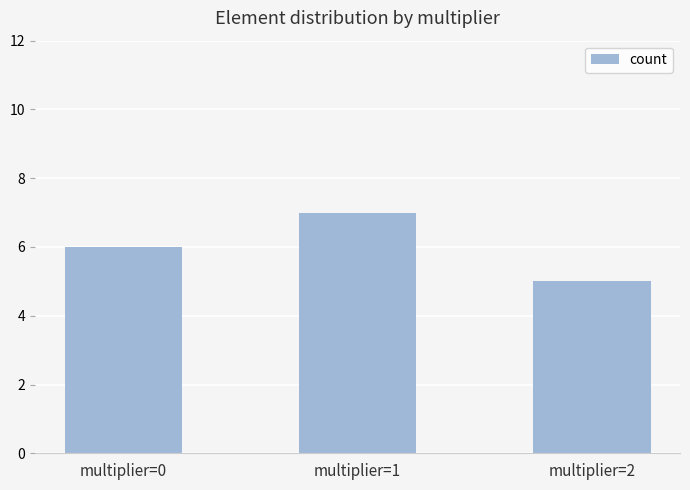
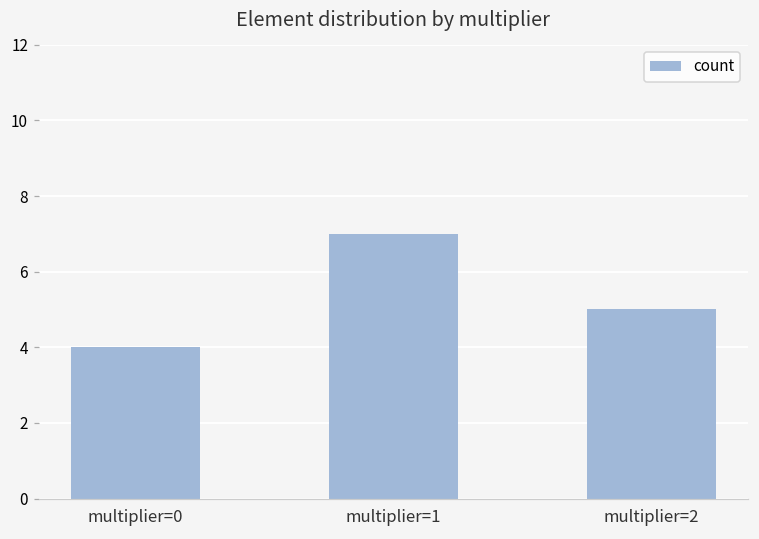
multiplier=0: 6 -> 4
